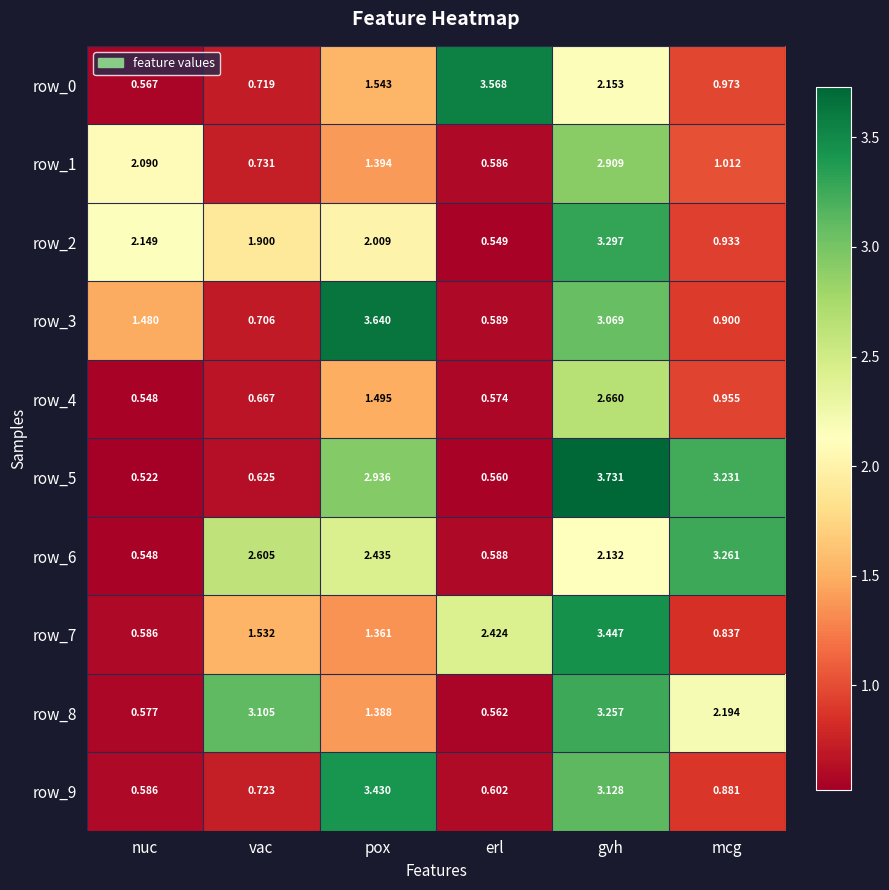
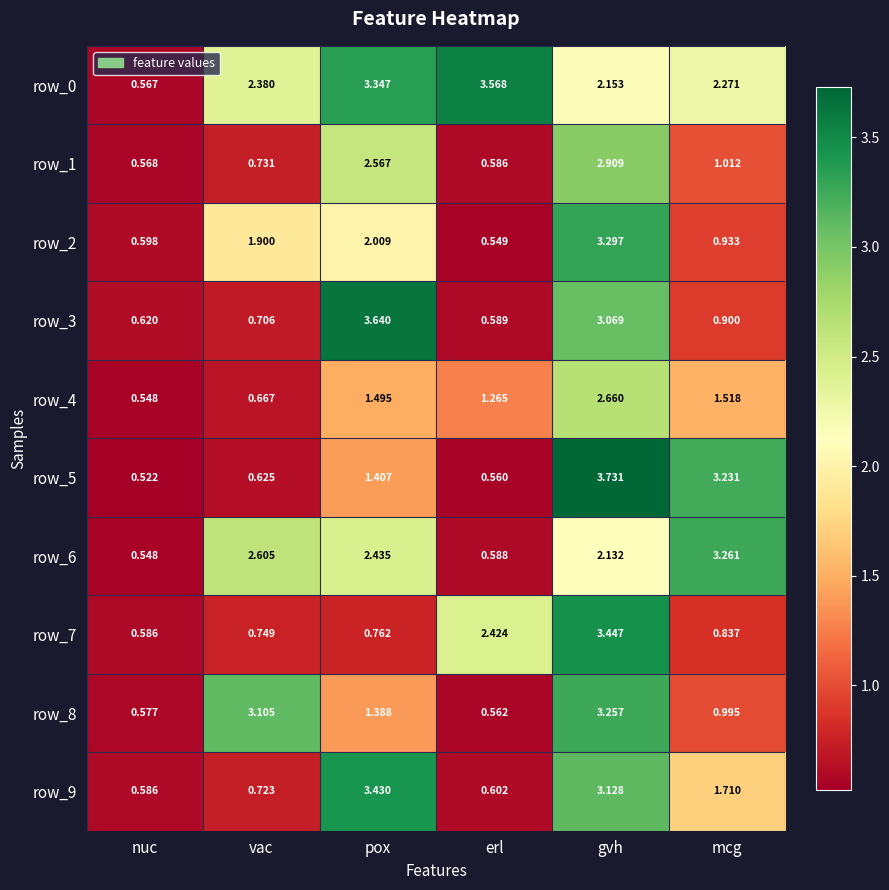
row_0, vac: 0.719 -> 2.380
row_0, pox: 1.543 -> 3.347
row_0, mcg: 0.973 -> 2.271
row_1, nuc: 2.090 -> 0.568
row_1, pox: 1.394 -> 2.567
row_2, nuc: 2.149 -> 0.598
row_3, nuc: 1.480 -> 0.620
row_4, erl: 0.574 -> 1.265
row_4, mcg: 0.955 -> 1.518
row_5, pox: 2.936 -> 1.407
row_7, vac: 1.532 -> 0.749
row_7, pox: 1.361 -> 0.762
row_8, mcg: 2.194 -> 0.995
row_9, mcg: 0.881 -> 1.710
